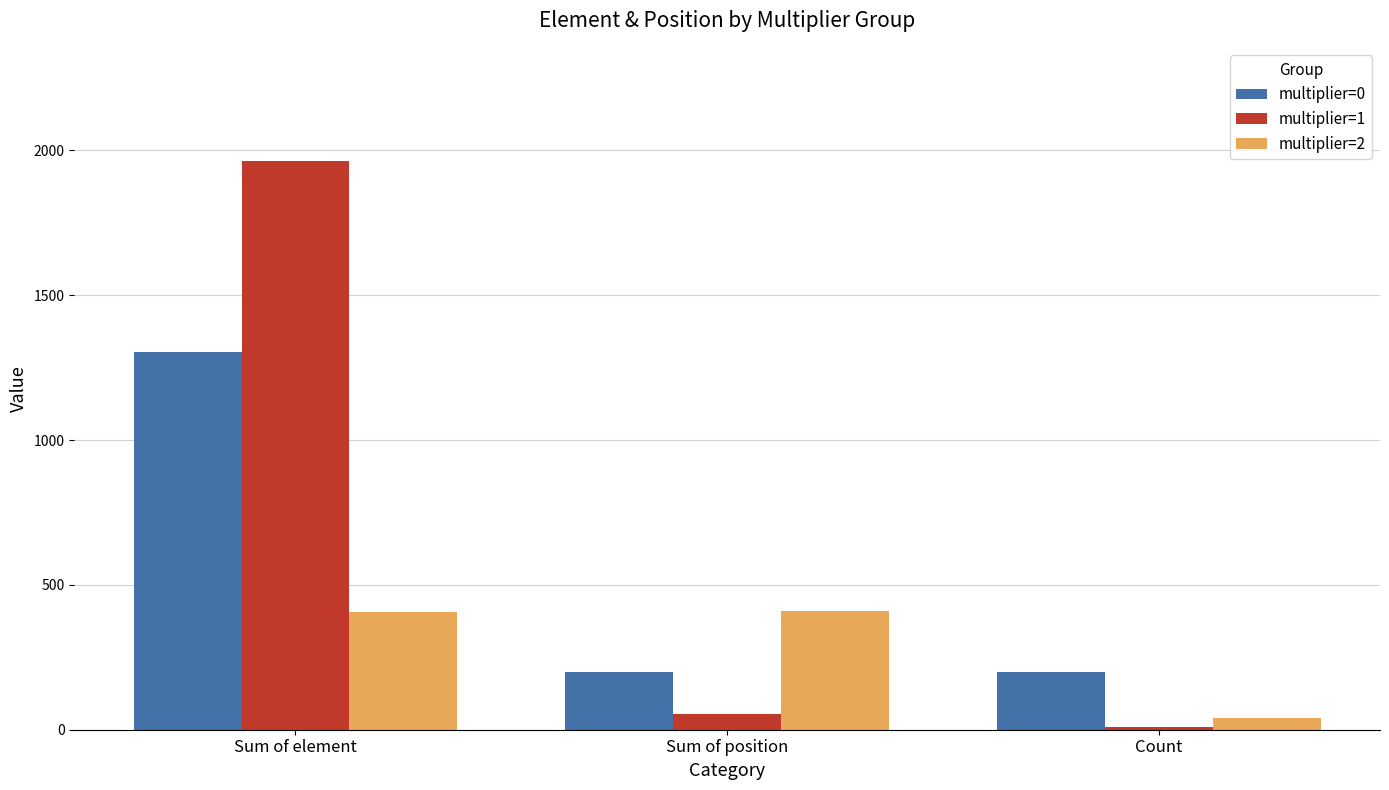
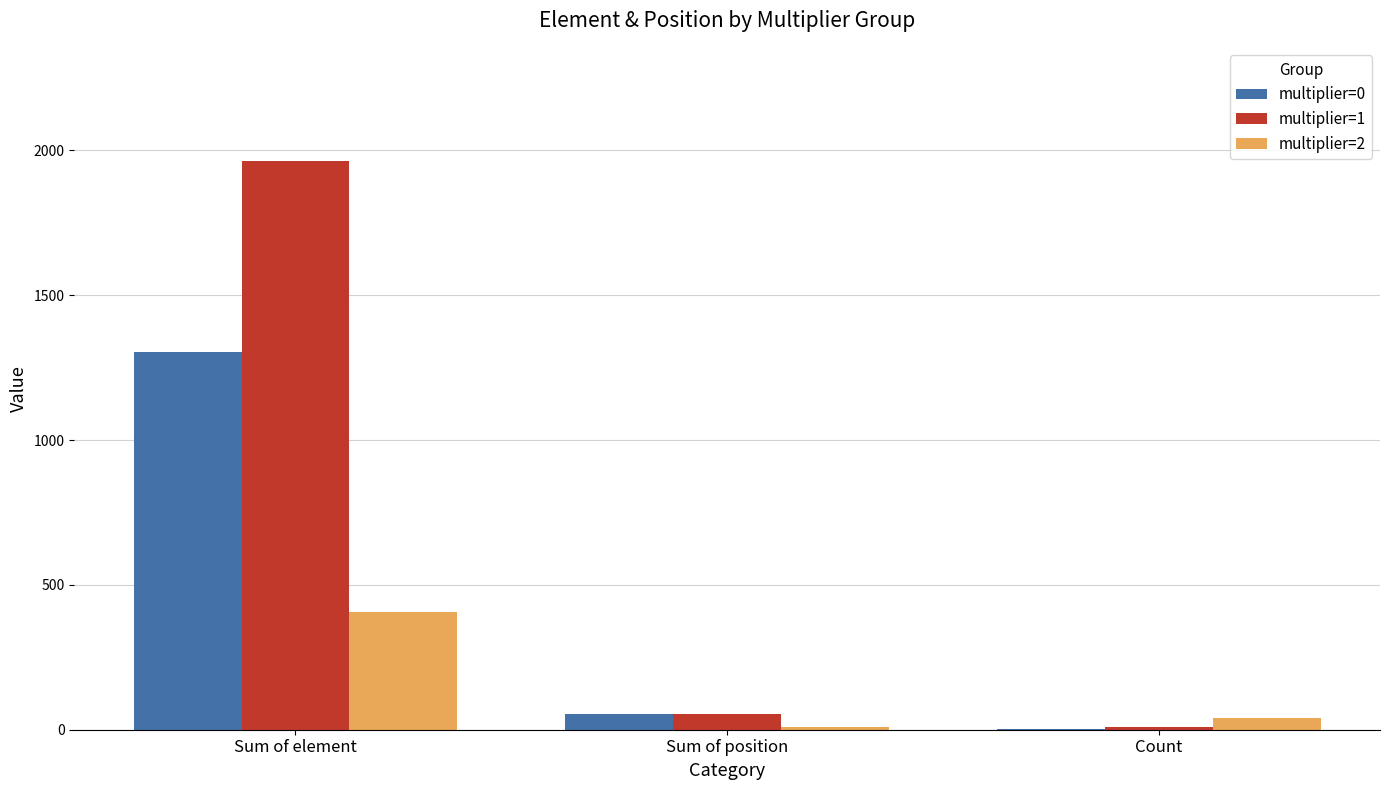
multiplier=0, Sum of position: 200 -> 50
multiplier=2, Sum of position: 410 -> 10
multiplier=0, Count: 200 -> 0
